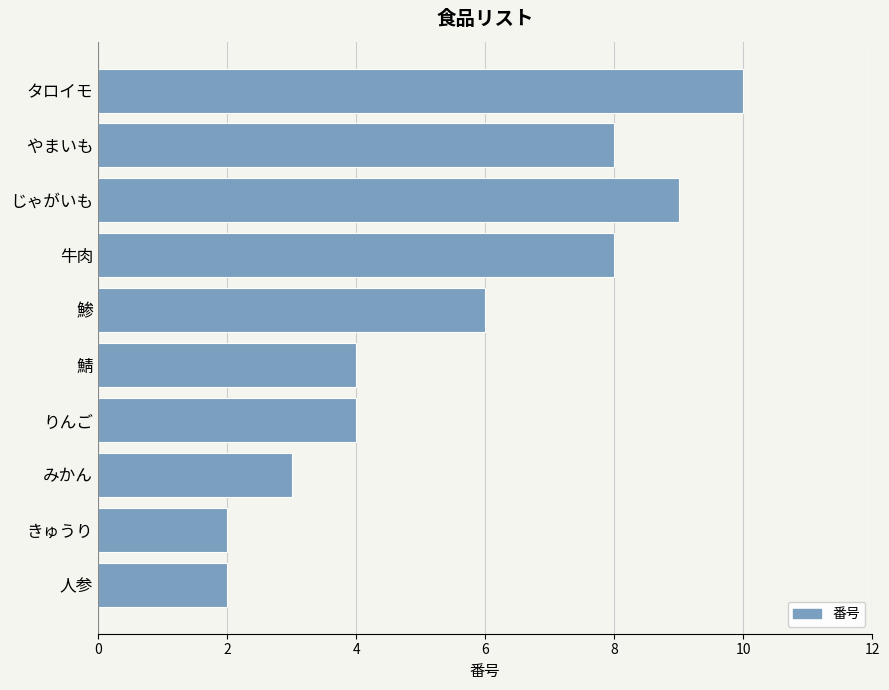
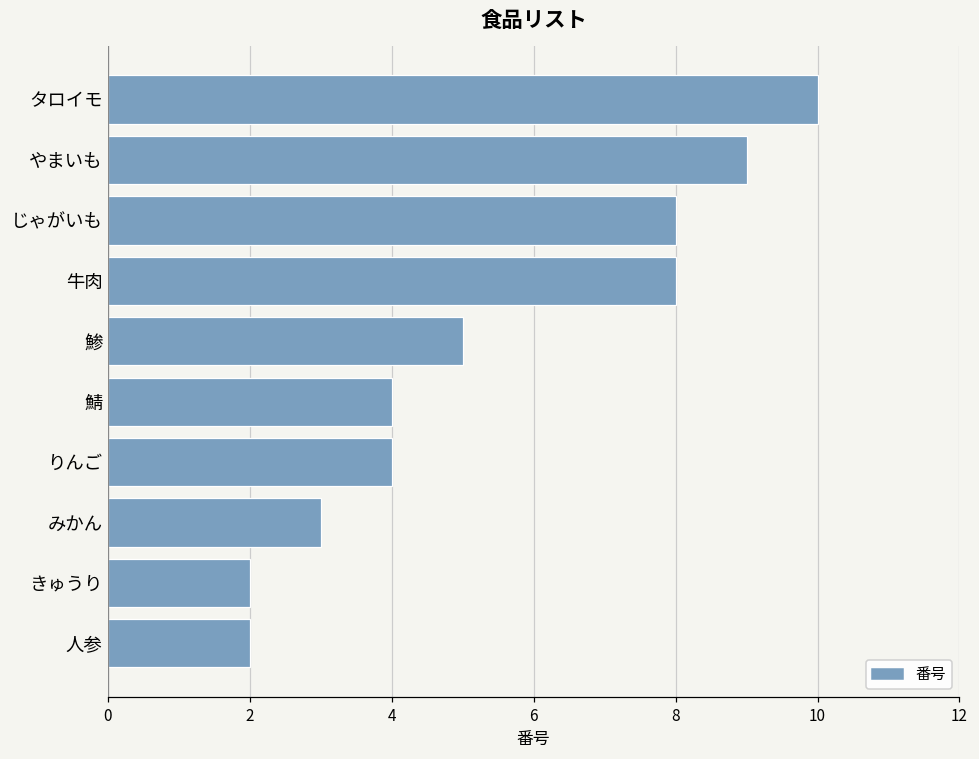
やまいも: 8 -> 9
じゃがいも: 9 -> 8
鯵: 6 -> 5
